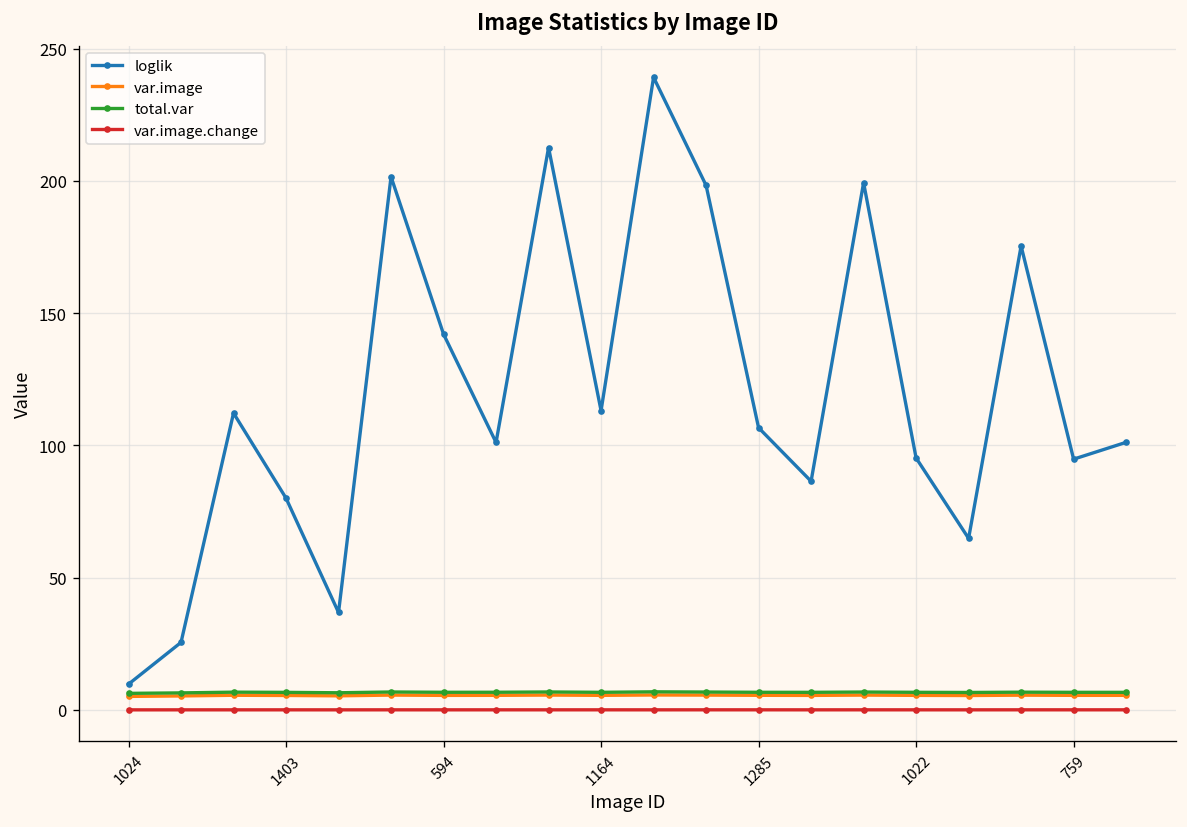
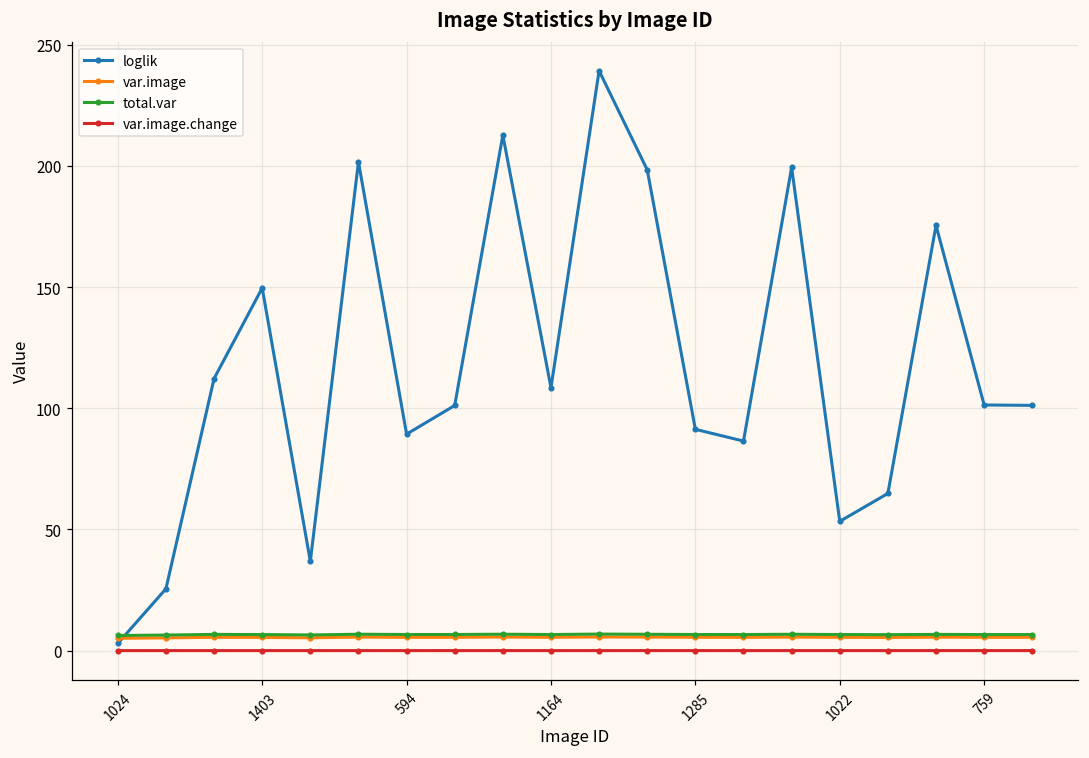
loglik, 1024: 10 -> 3
loglik, 1403: 80 -> 150
loglik, 594: 142 -> 89
loglik, 1164: 113 -> 108
loglik, 1285: 107 -> 91
loglik, 1022: 95 -> 53
loglik, 759: 95 -> 101
